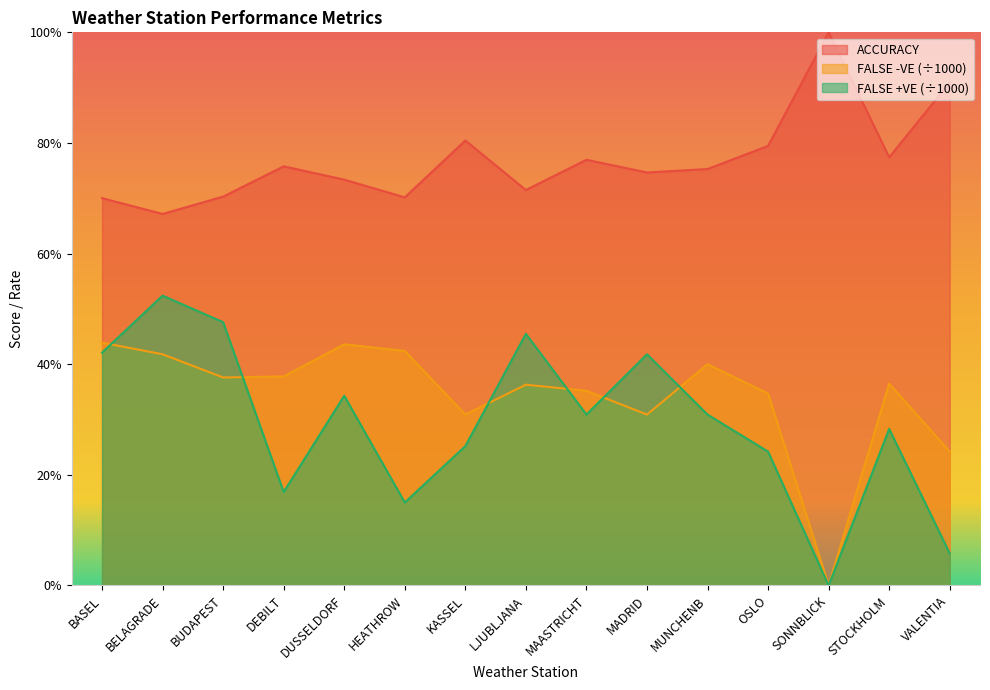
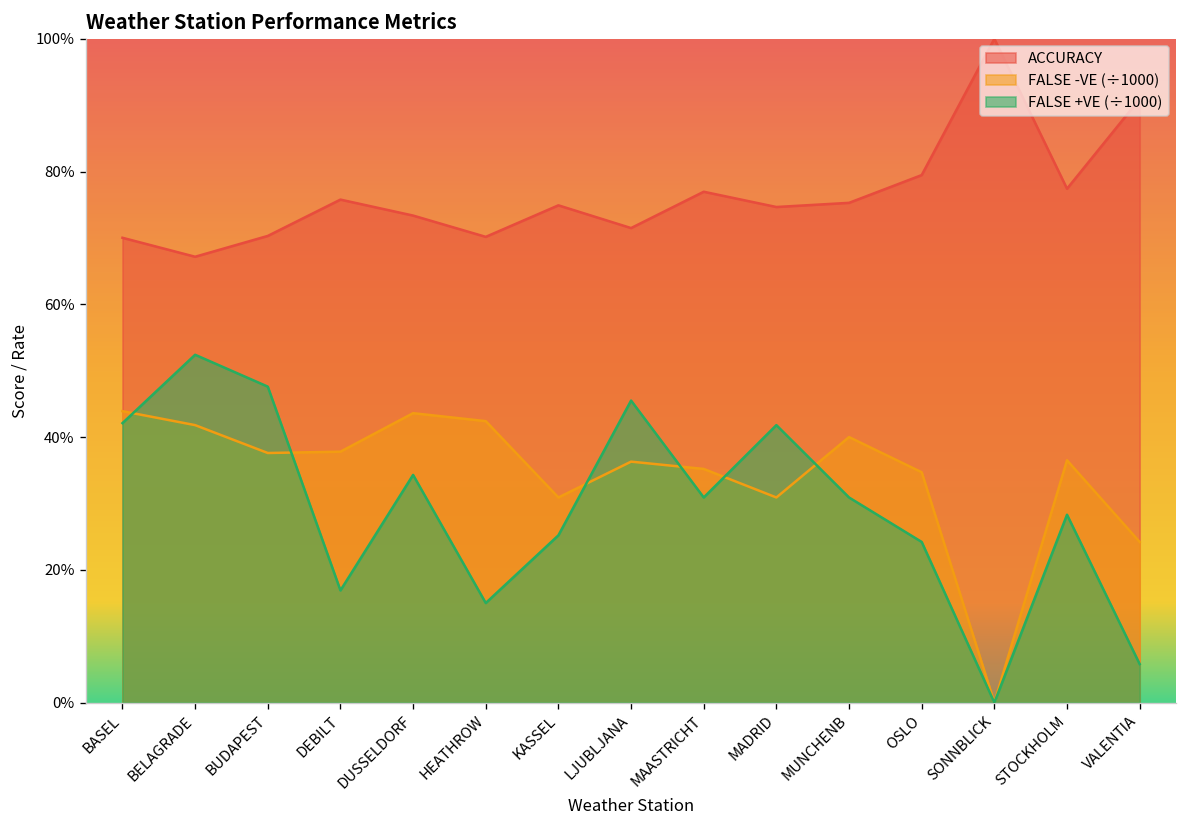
ACCURACY, KASSEL: 80% -> 75%
